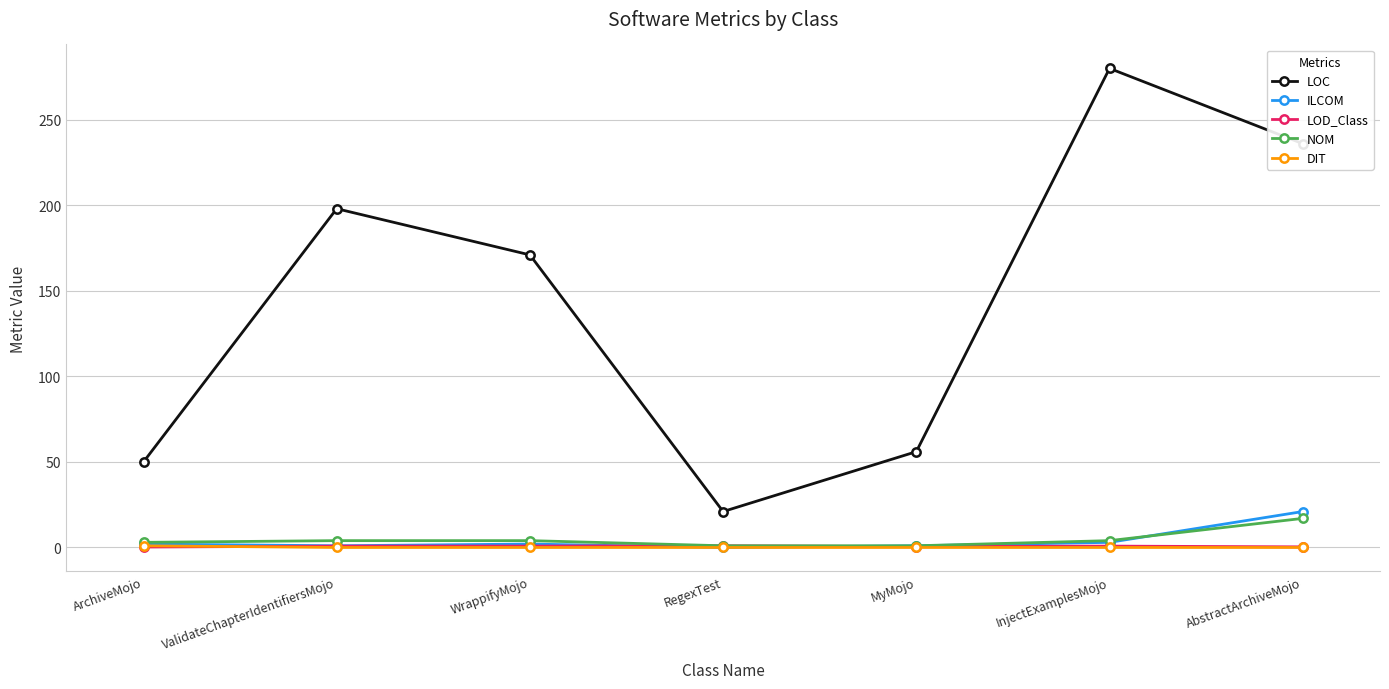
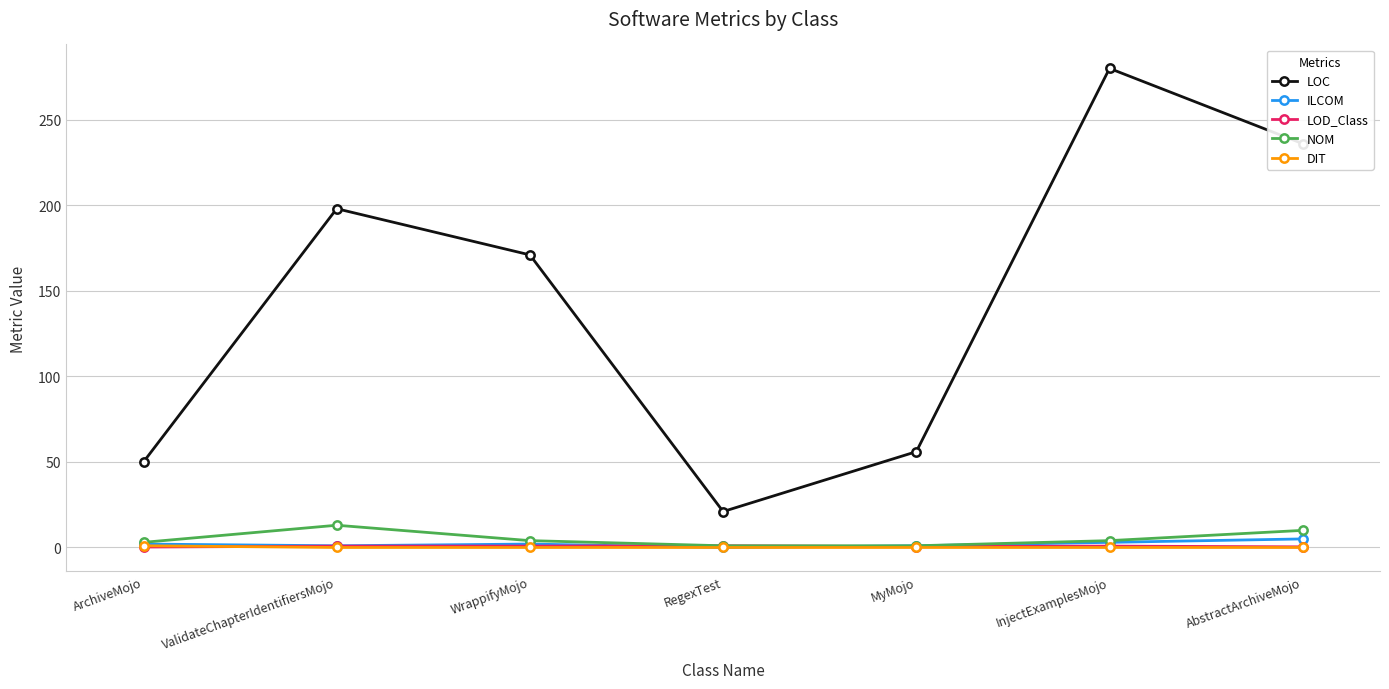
NOM, ValidateChapterIdentifiersMojo: 4 -> 13
ILCOM, AbstractArchiveMojo: 21 -> 5
NOM, AbstractArchiveMojo: 17 -> 10
